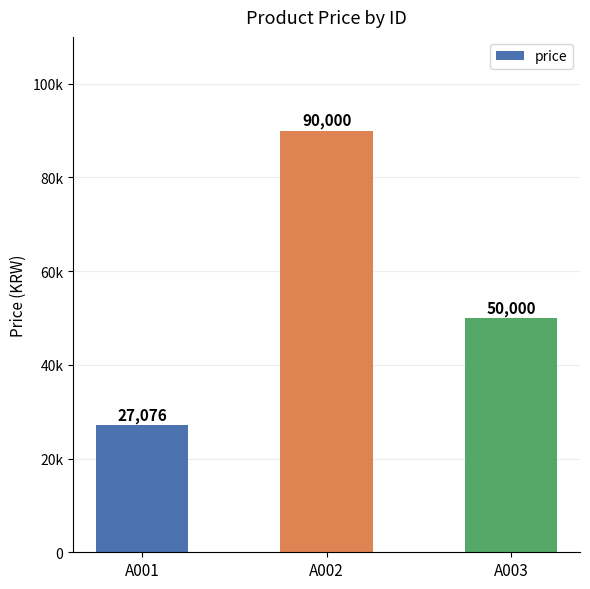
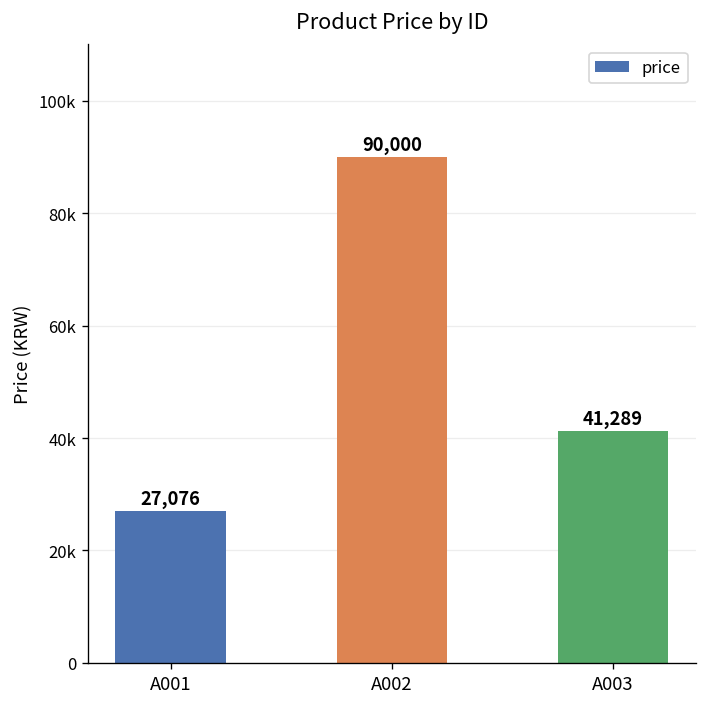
A003: 50,000 -> 41,289
